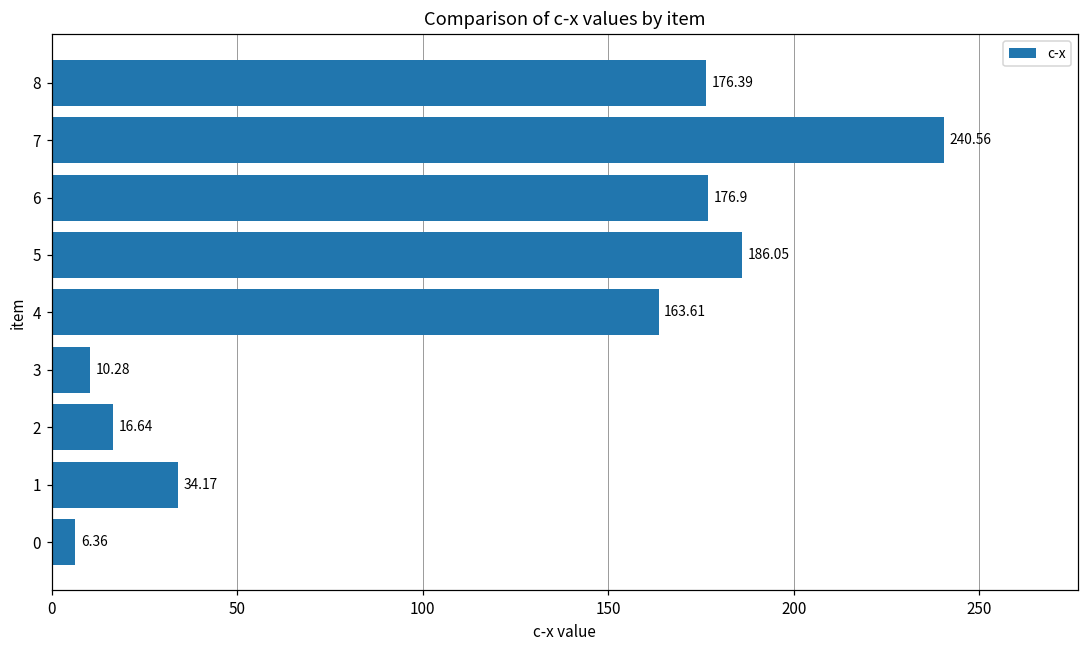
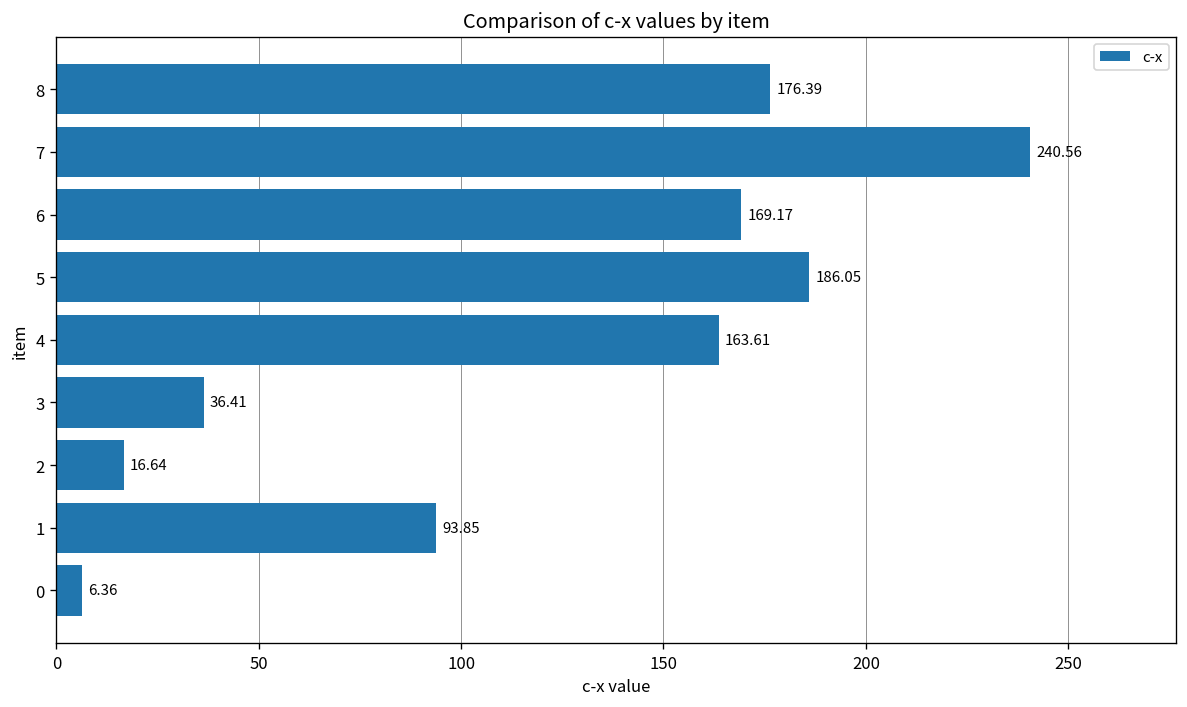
6: 176.9 -> 169.17
3: 10.28 -> 36.41
1: 34.17 -> 93.85
